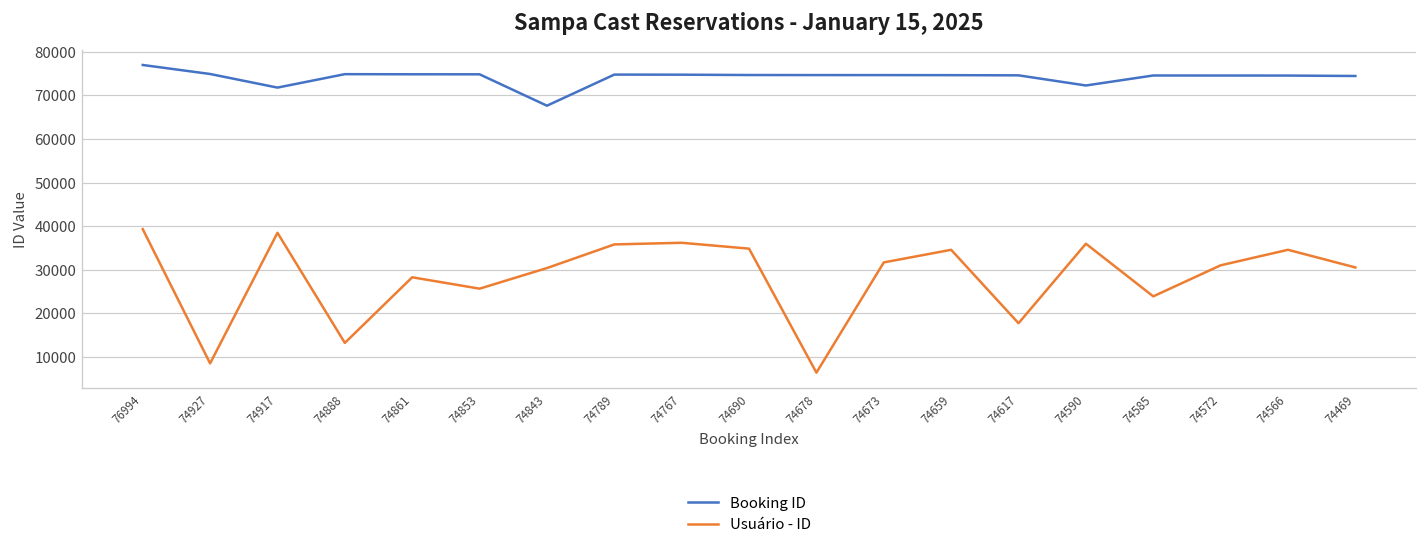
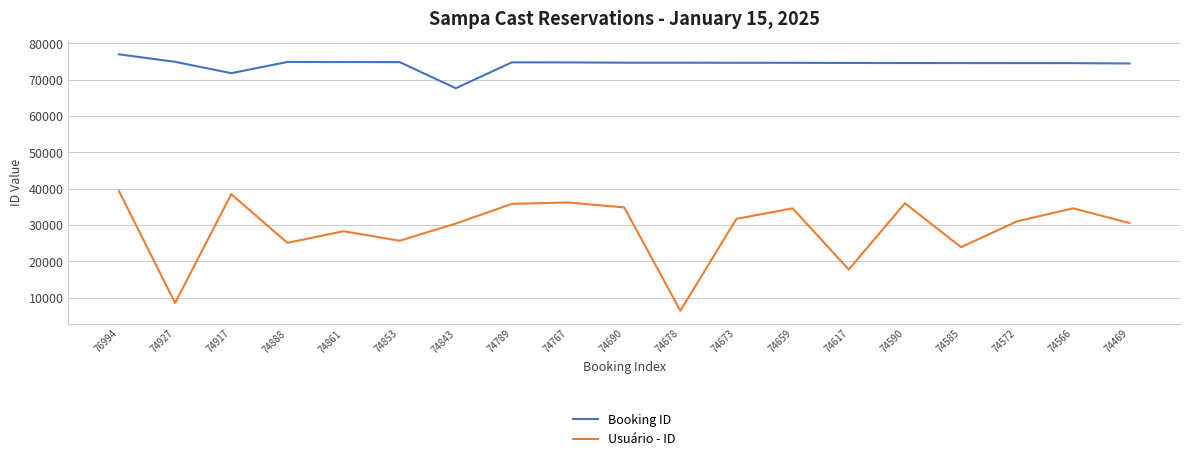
Usuário - ID, 74888: 13000 -> 25000
Booking ID, 74590: 72000 -> 75000
